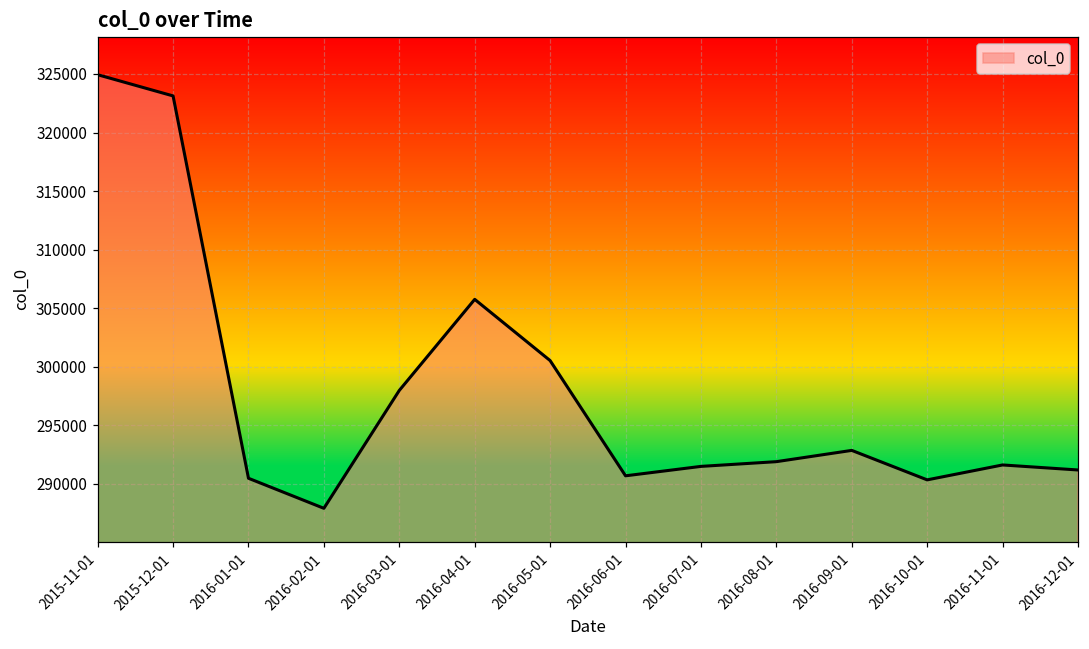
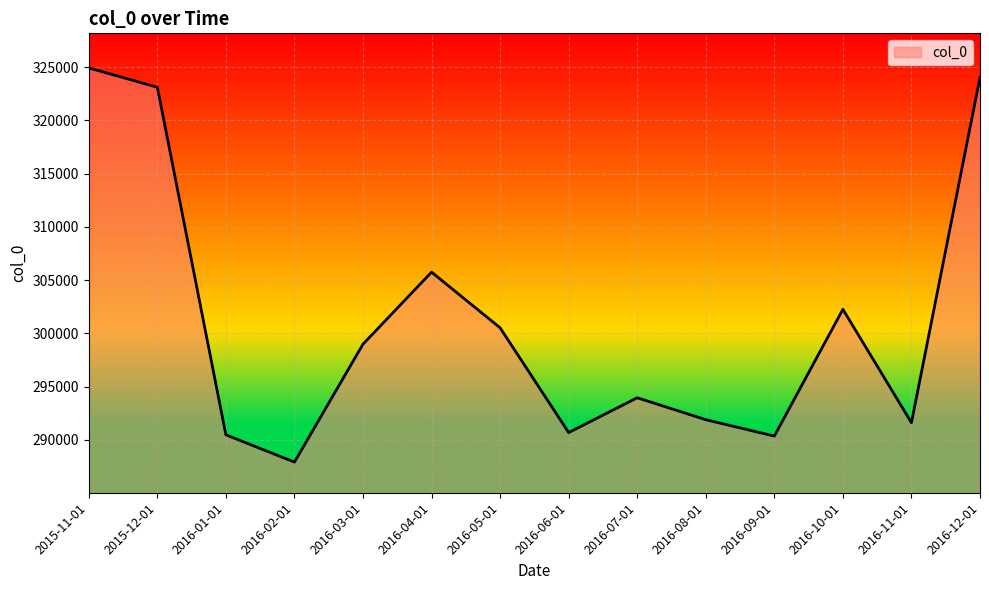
2016-03-01: 298000 -> 299000
2016-07-01: 291500 -> 293900
2016-09-01: 292800 -> 290300
2016-10-01: 290300 -> 302300
2016-12-01: 291200 -> 324000
